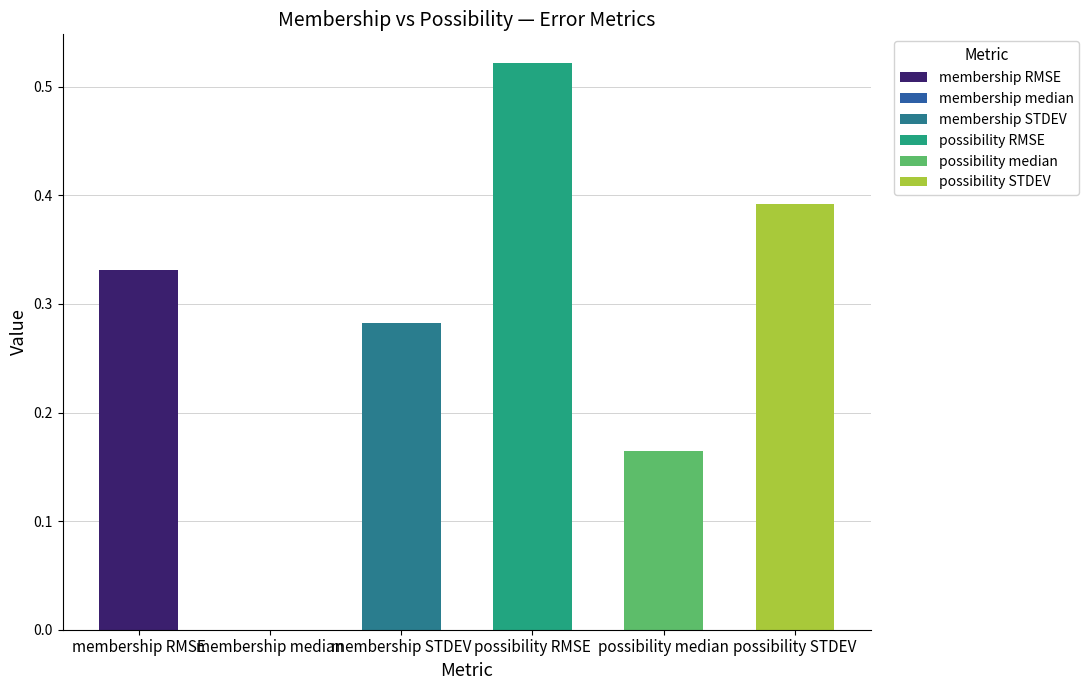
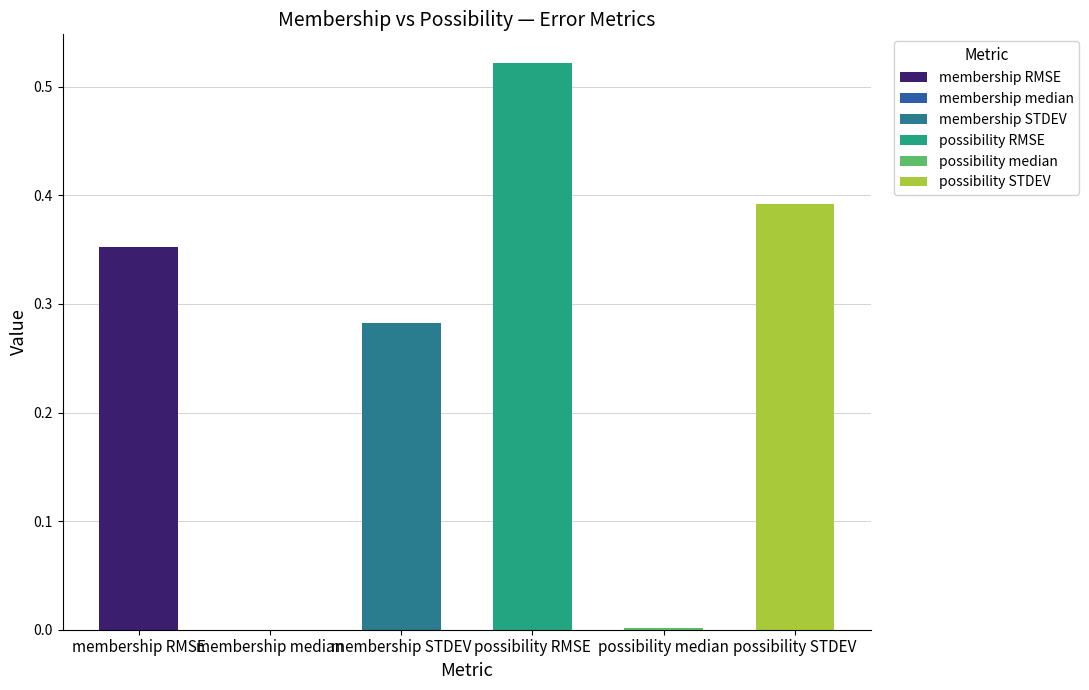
membership RMSE: 0.331 -> 0.353
possibility median: 0.165 -> 0.001
